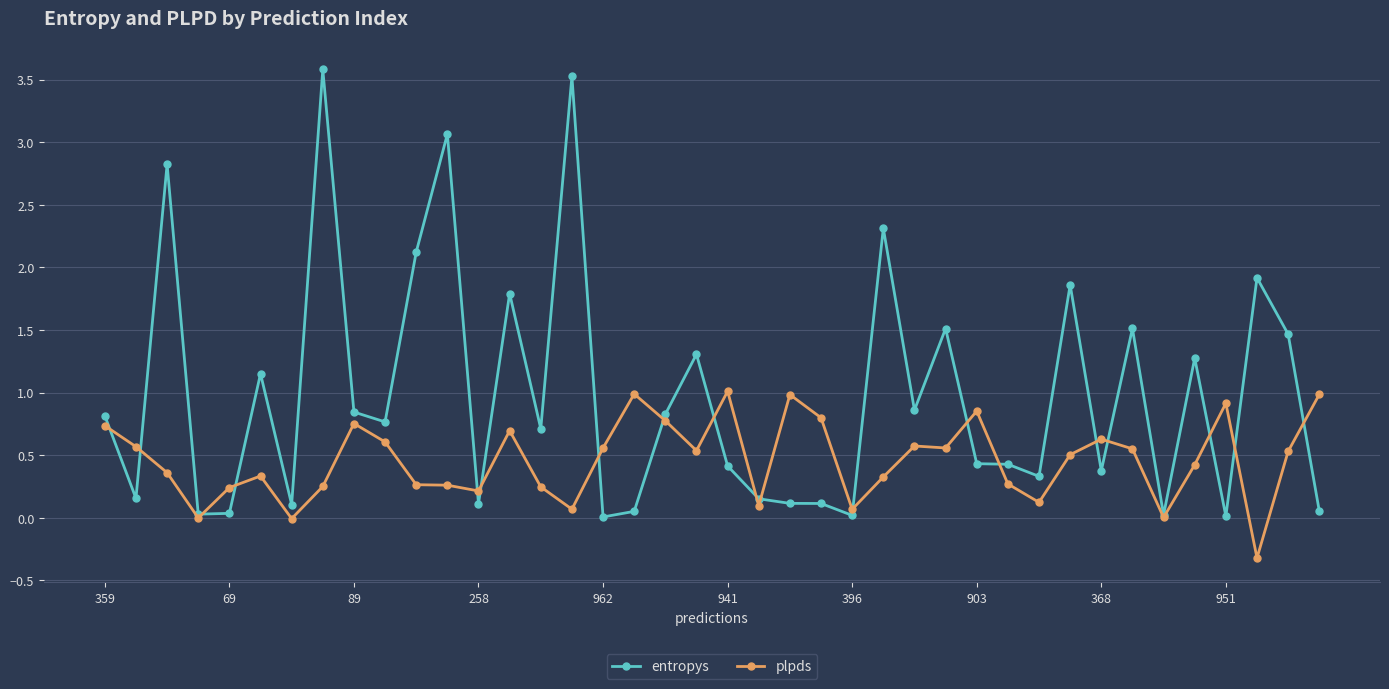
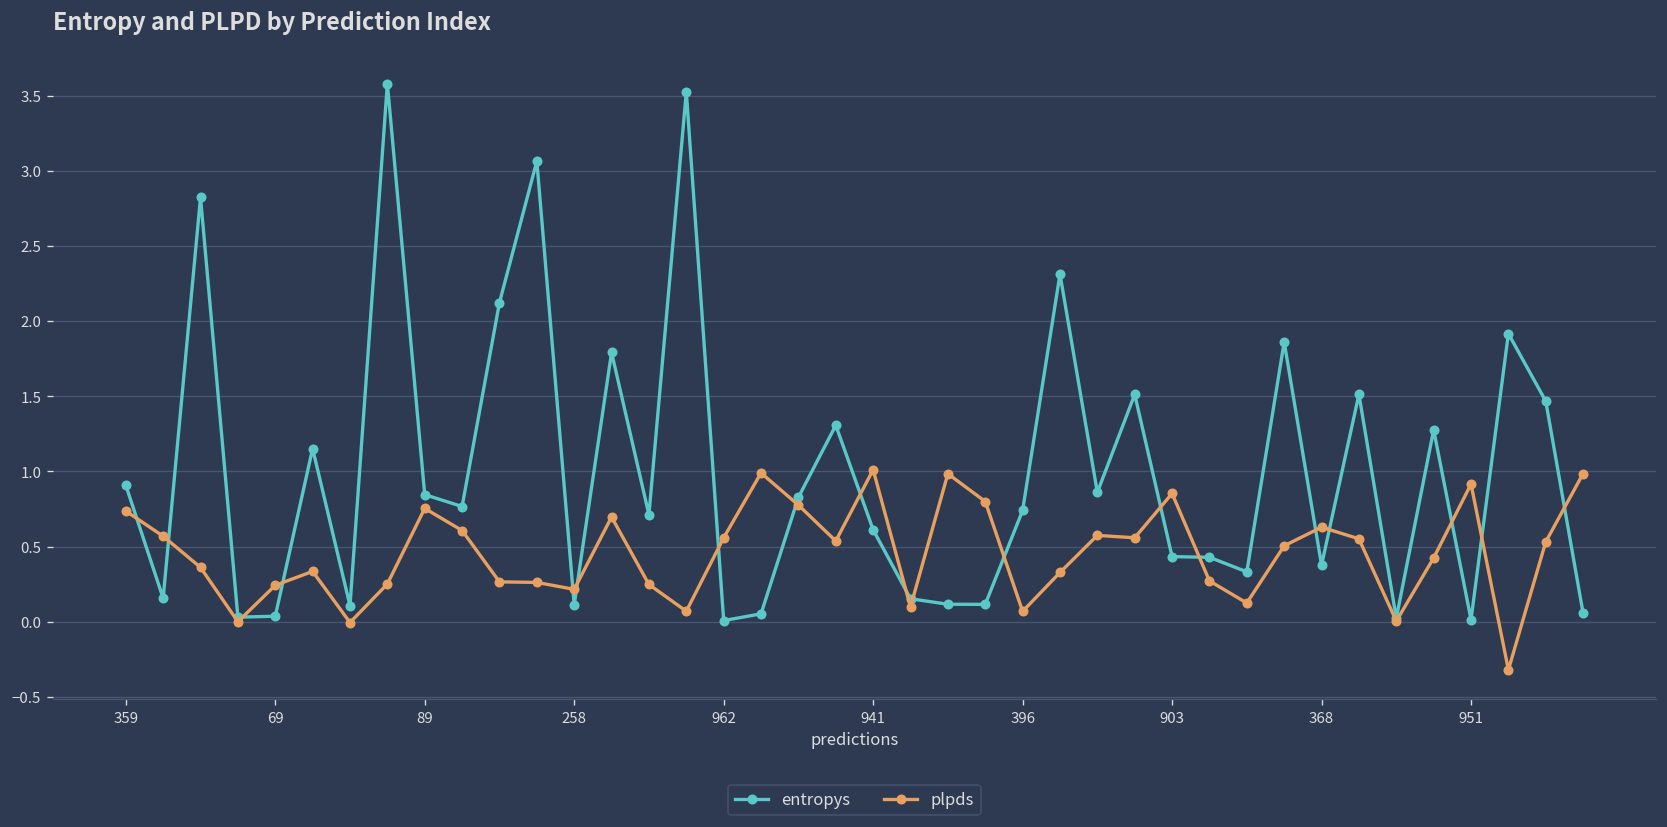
entropys, 359: 0.82 -> 0.91
entropys, 941: 0.41 -> 0.61
entropys, 396: 0.02 -> 0.74
